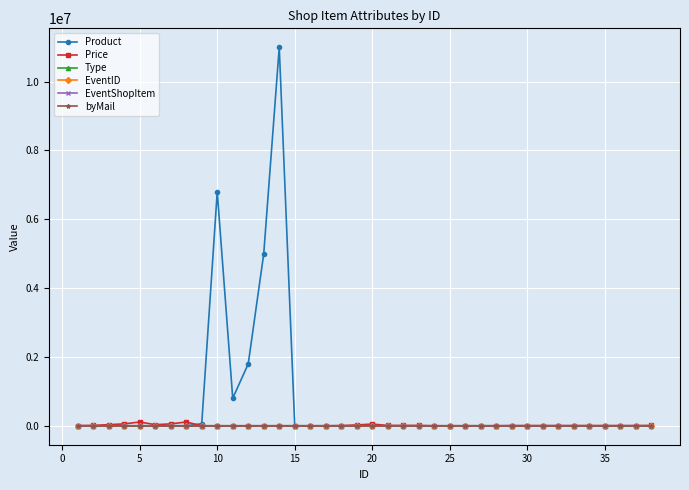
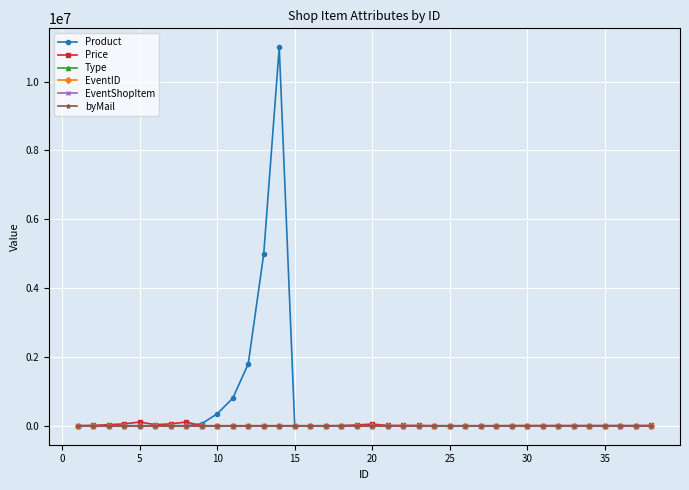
Product, 10: 6800000 -> 400000
